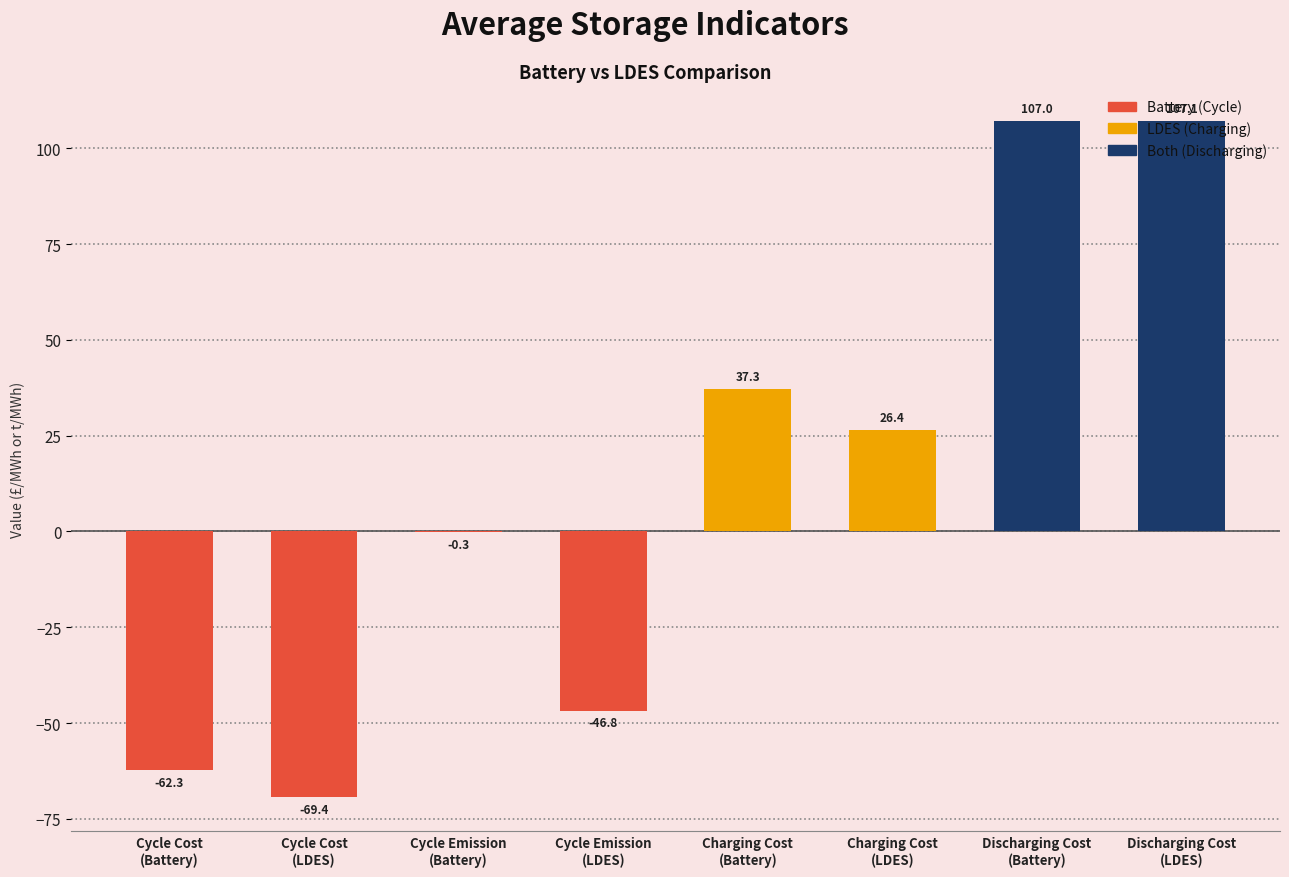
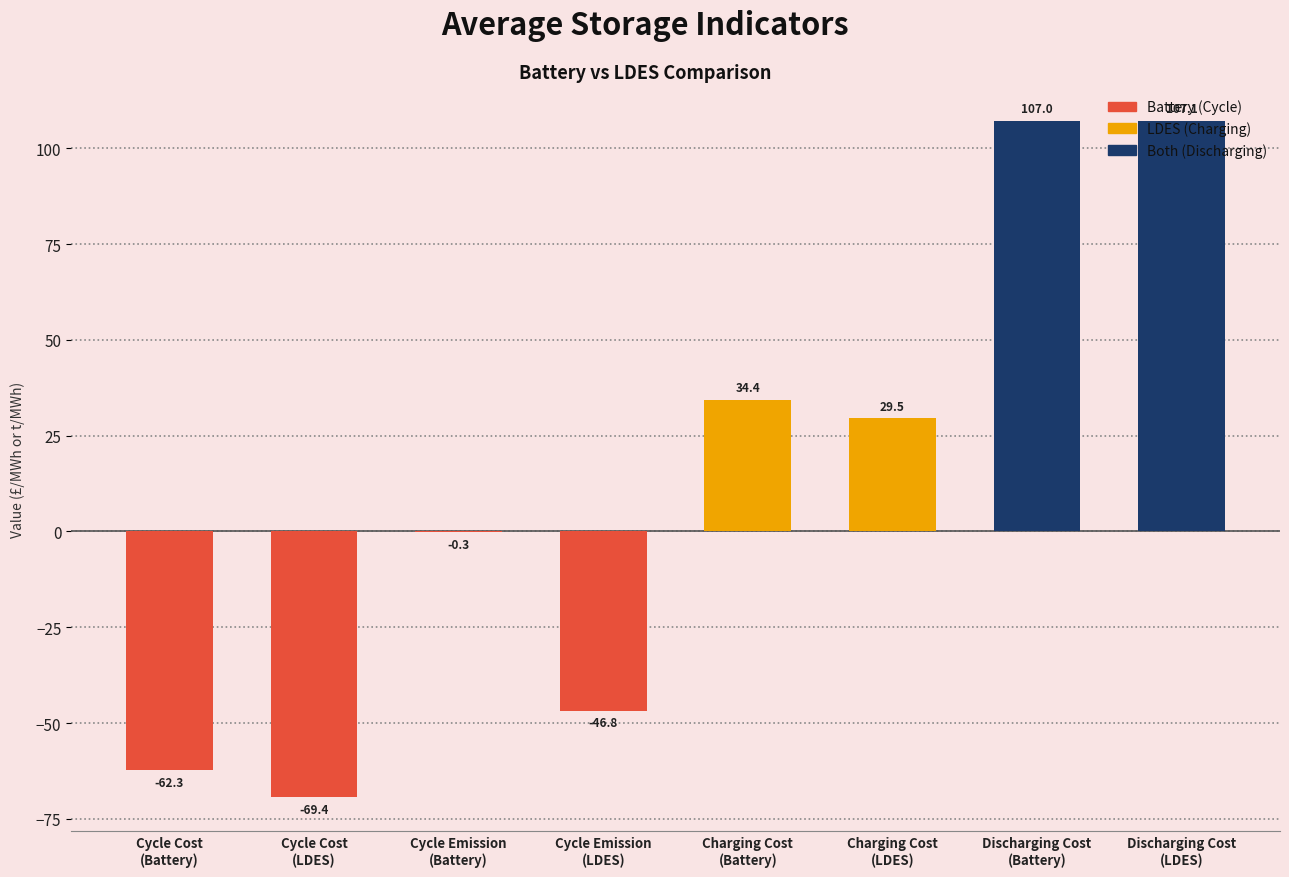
Charging Cost (Battery): 37.3 -> 34.4
Charging Cost (LDES): 26.4 -> 29.5
